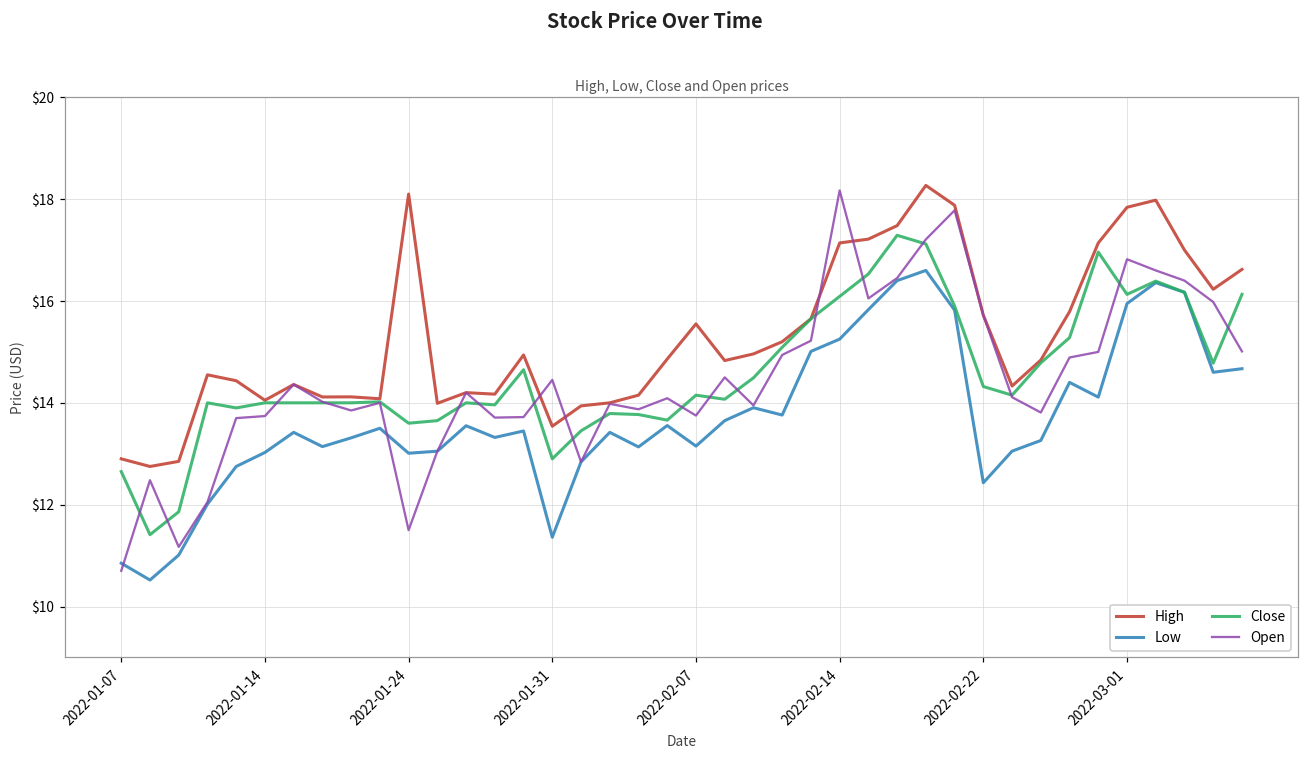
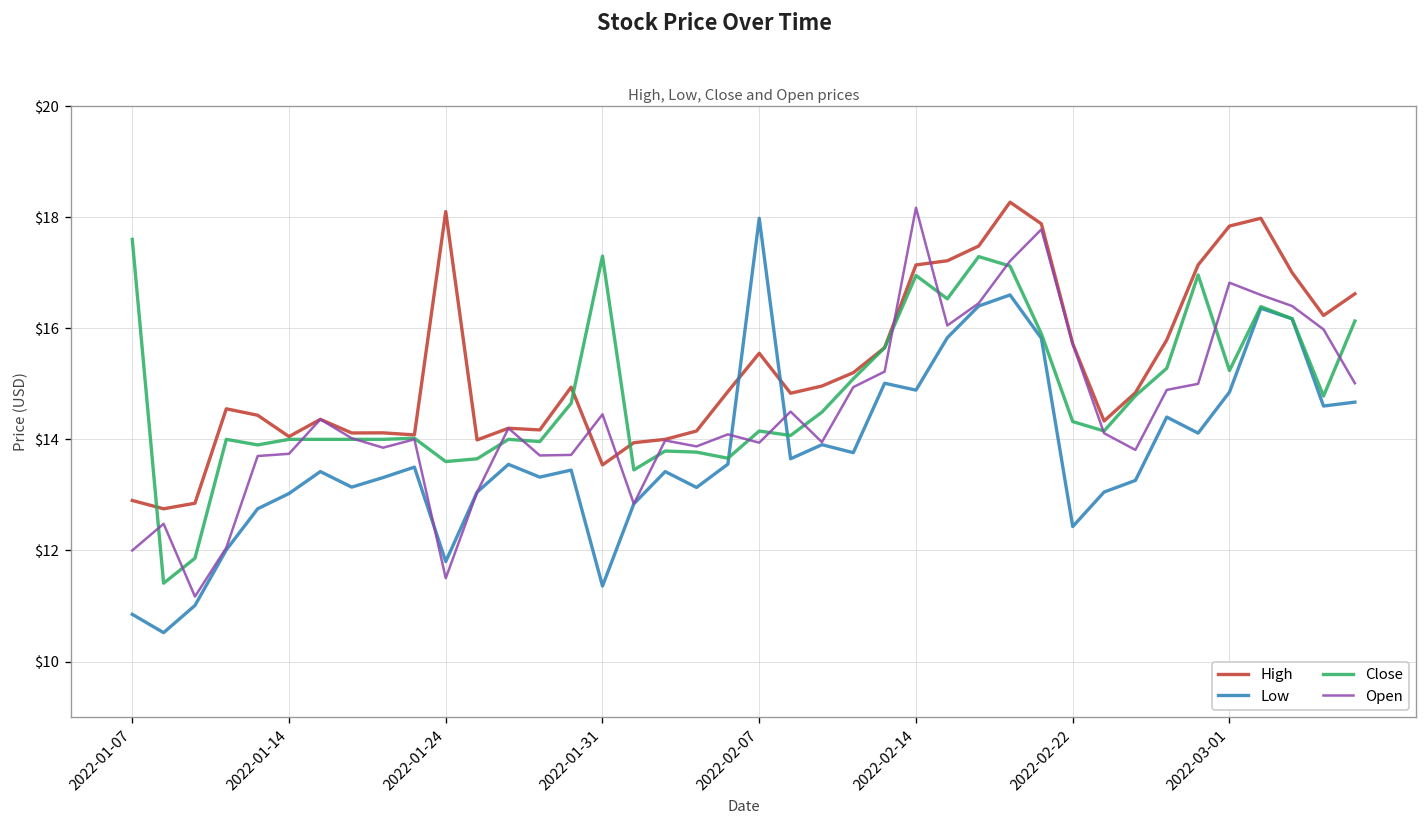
Close, 2022-01-07: $12.7 -> $17.6
Open, 2022-01-07: $10.7 -> $12.0
Low, 2022-01-24: $13.0 -> $11.8
Close, 2022-01-31: $12.9 -> $17.3
Low, 2022-02-07: $13.2 -> $18.0
Open, 2022-02-07: $13.8 -> $13.9
Low, 2022-02-14: $15.3 -> $14.9
Close, 2022-02-14: $16.1 -> $17.0
Low, 2022-03-01: $15.9 -> $14.9
Close, 2022-03-01: $16.1 -> $15.2
